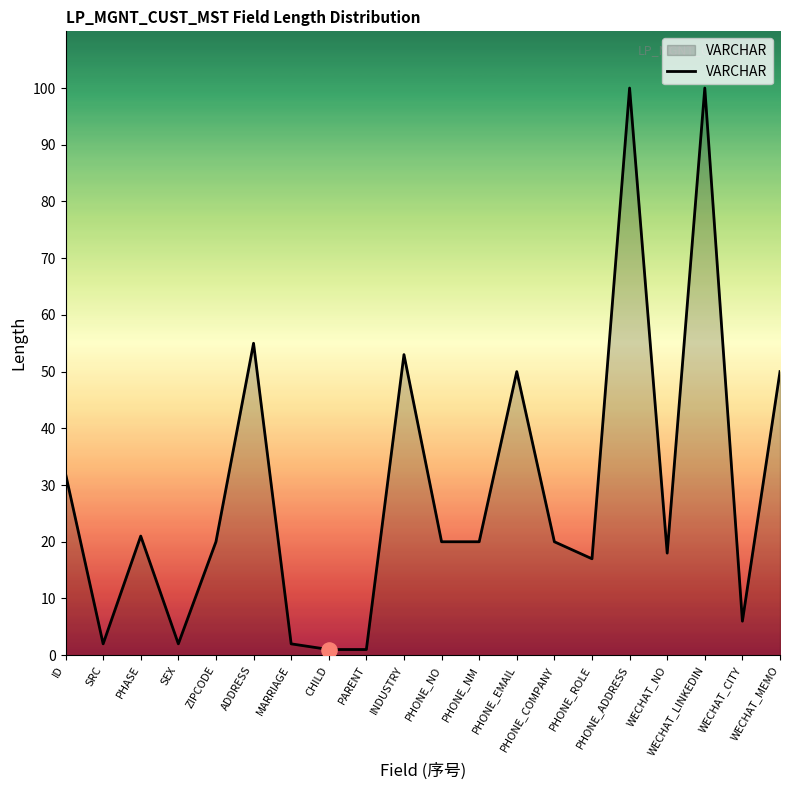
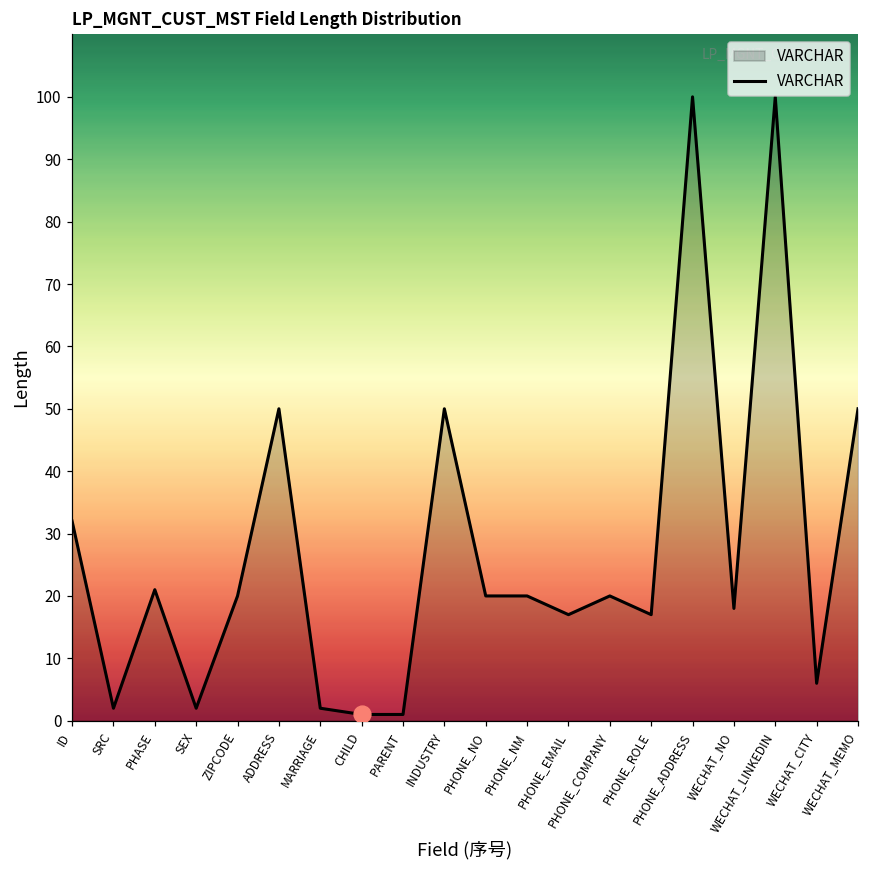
VARCHAR, ADDRESS: 55 -> 50
VARCHAR, INDUSTRY: 53 -> 50
VARCHAR, PHONE_EMAIL: 50 -> 17
